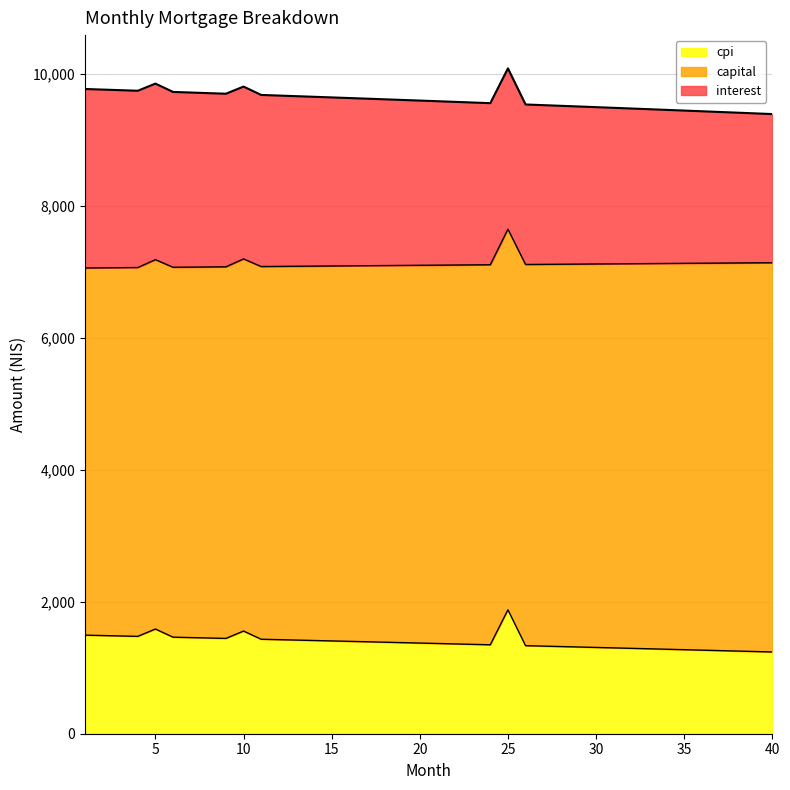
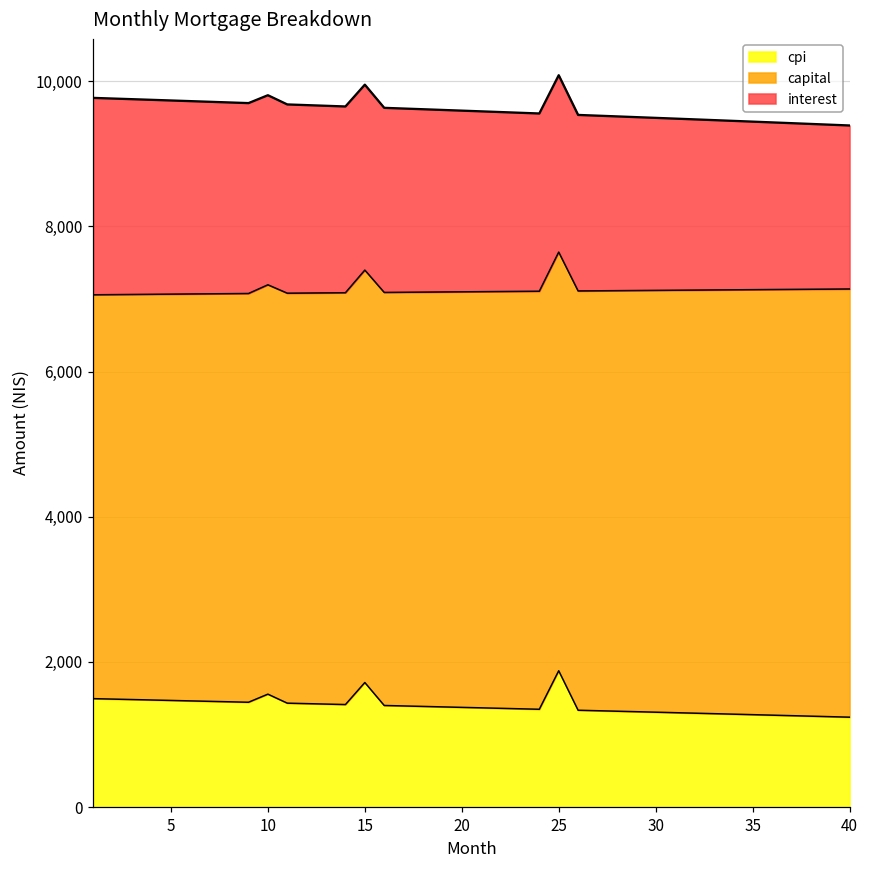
cpi, 5: 1,600 -> 1,500
cpi, 15: 1,400 -> 1,700
